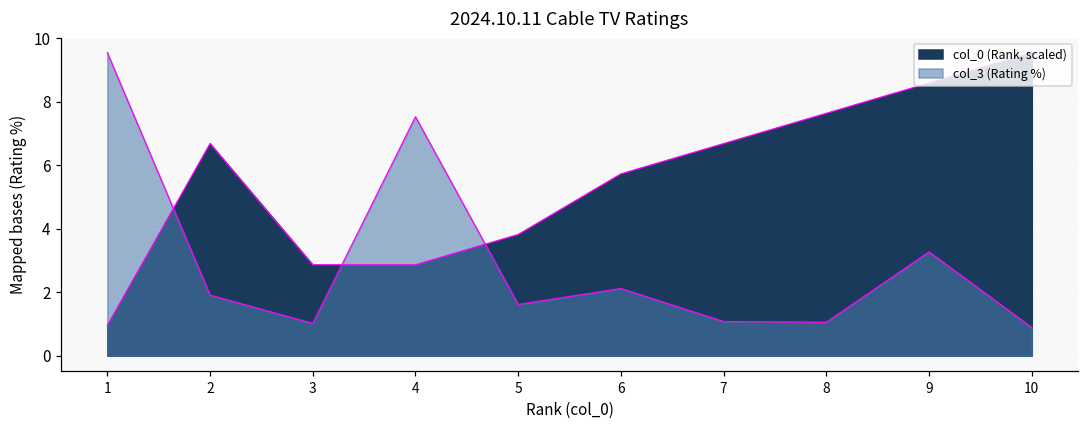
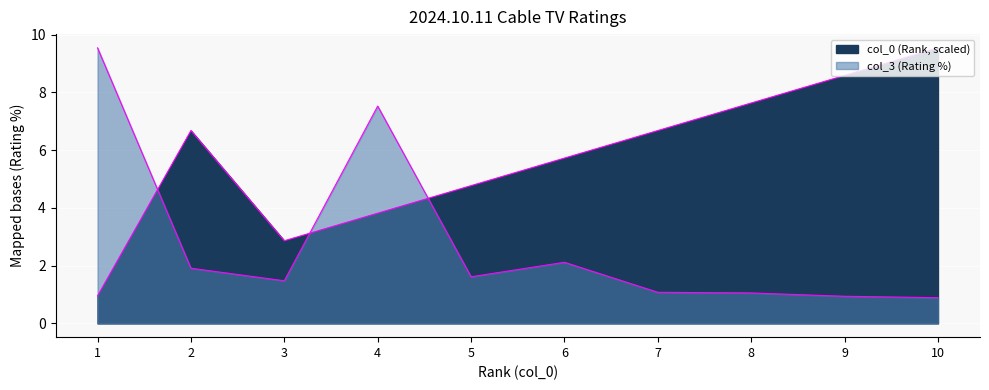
col_3 (Rating %), 3: 1.0 -> 1.5
col_0 (Rank, scaled), 4: 2.9 -> 3.8
col_0 (Rank, scaled), 5: 3.8 -> 4.8
col_3 (Rating %), 9: 3.3 -> 0.9
